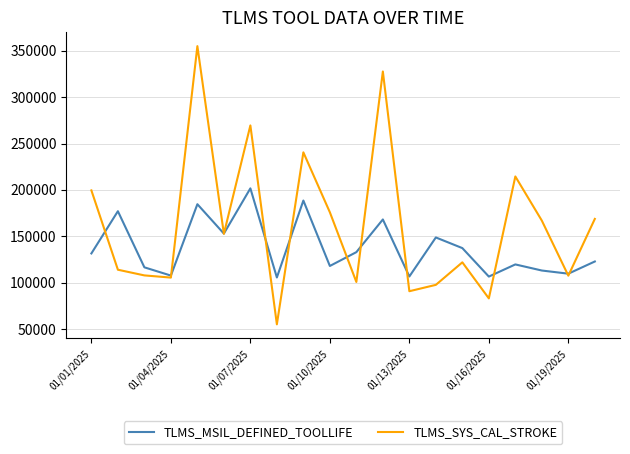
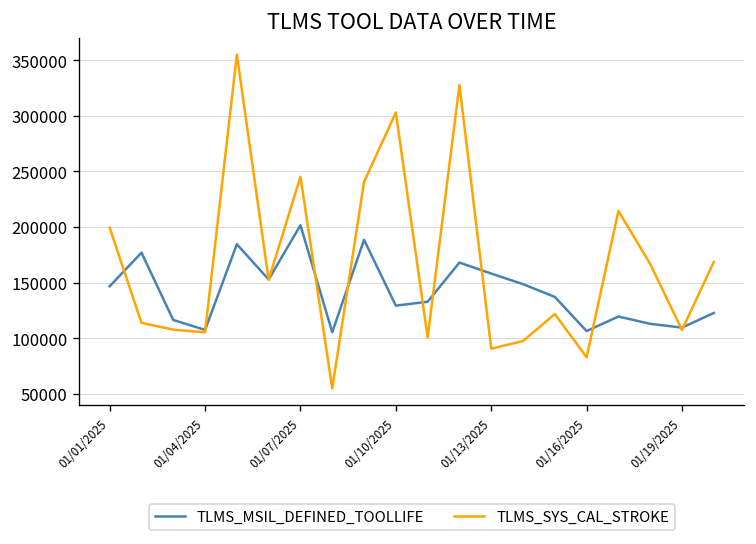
TLMS_MSIL_DEFINED_TOOLLIFE, 01/01/2025: 130000 -> 150000
TLMS_SYS_CAL_STROKE, 01/07/2025: 270000 -> 250000
TLMS_MSIL_DEFINED_TOOLLIFE, 01/10/2025: 120000 -> 130000
TLMS_SYS_CAL_STROKE, 01/10/2025: 180000 -> 300000
TLMS_MSIL_DEFINED_TOOLLIFE, 01/13/2025: 110000 -> 160000
